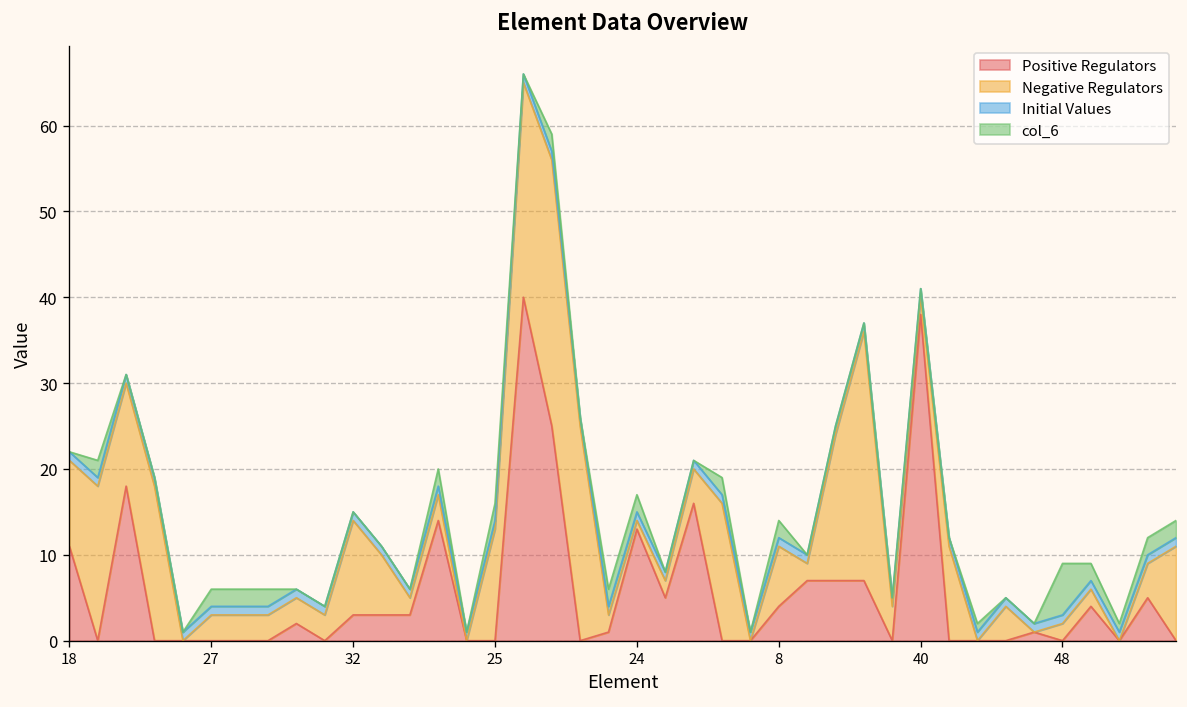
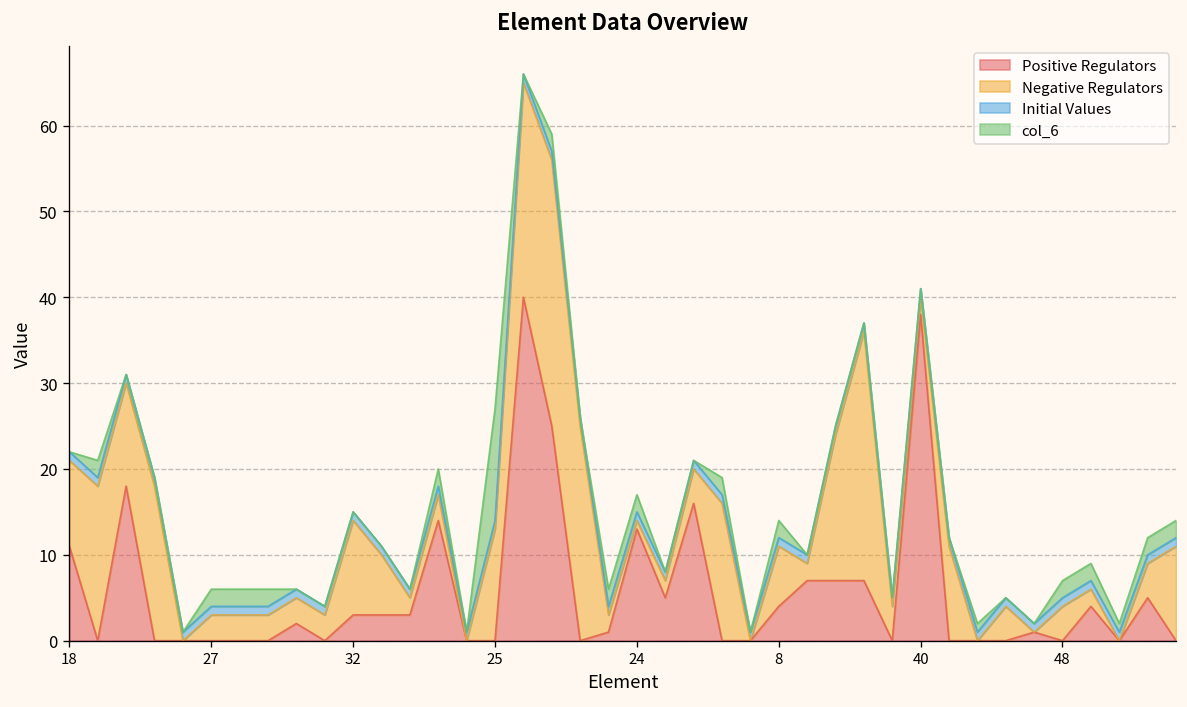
col_6, 25: 2 -> 13
Negative Regulators, 48: 2 -> 4
col_6, 48: 6 -> 2
